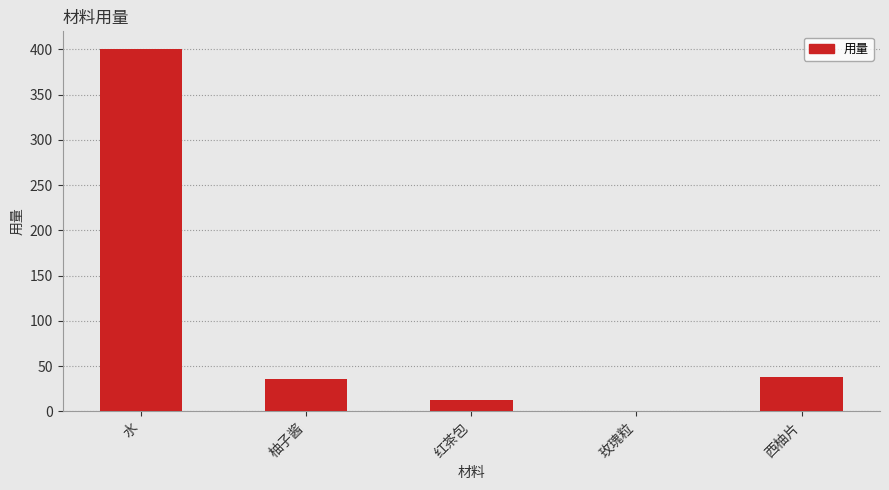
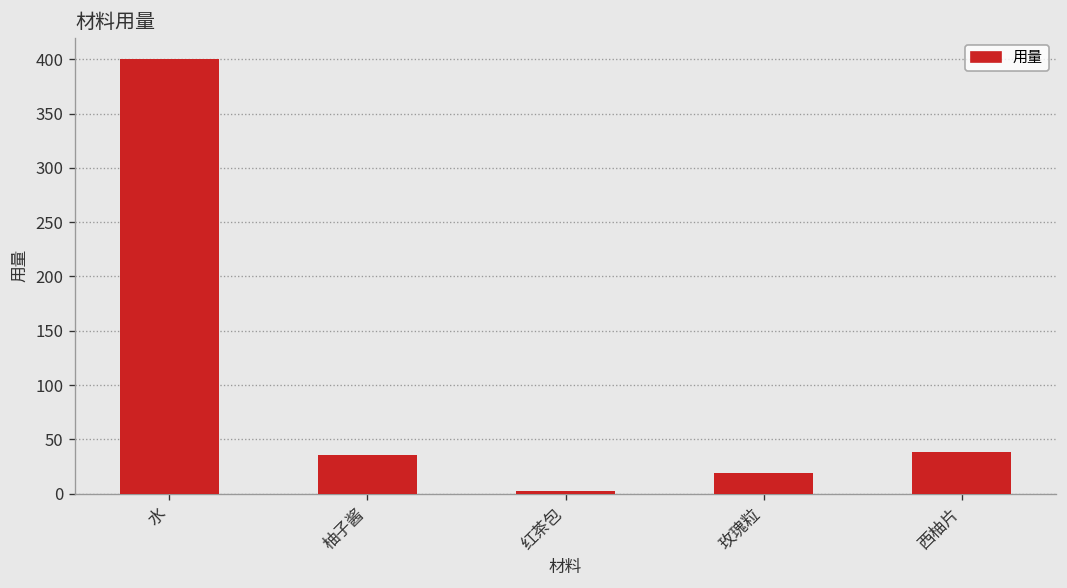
红茶包: 10 -> 0
玫瑰粒: 0 -> 20
